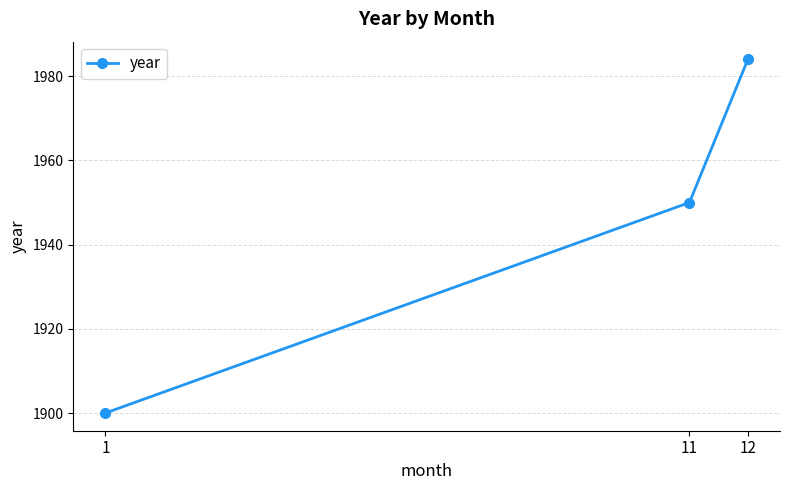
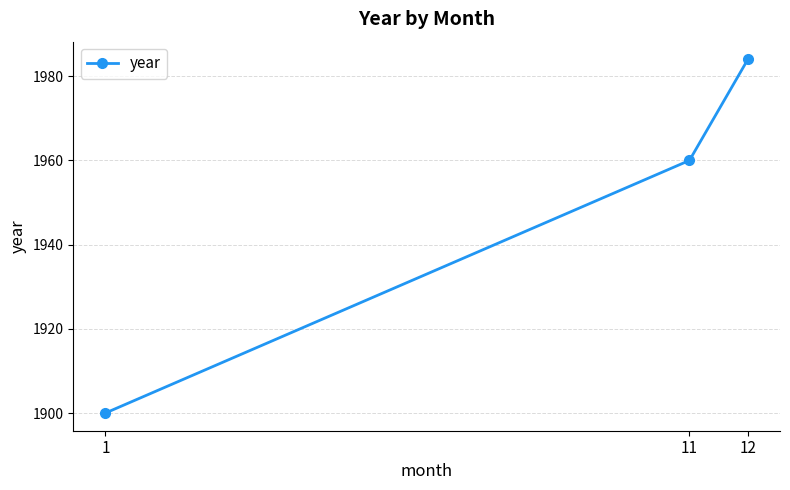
11: 1950 -> 1960
